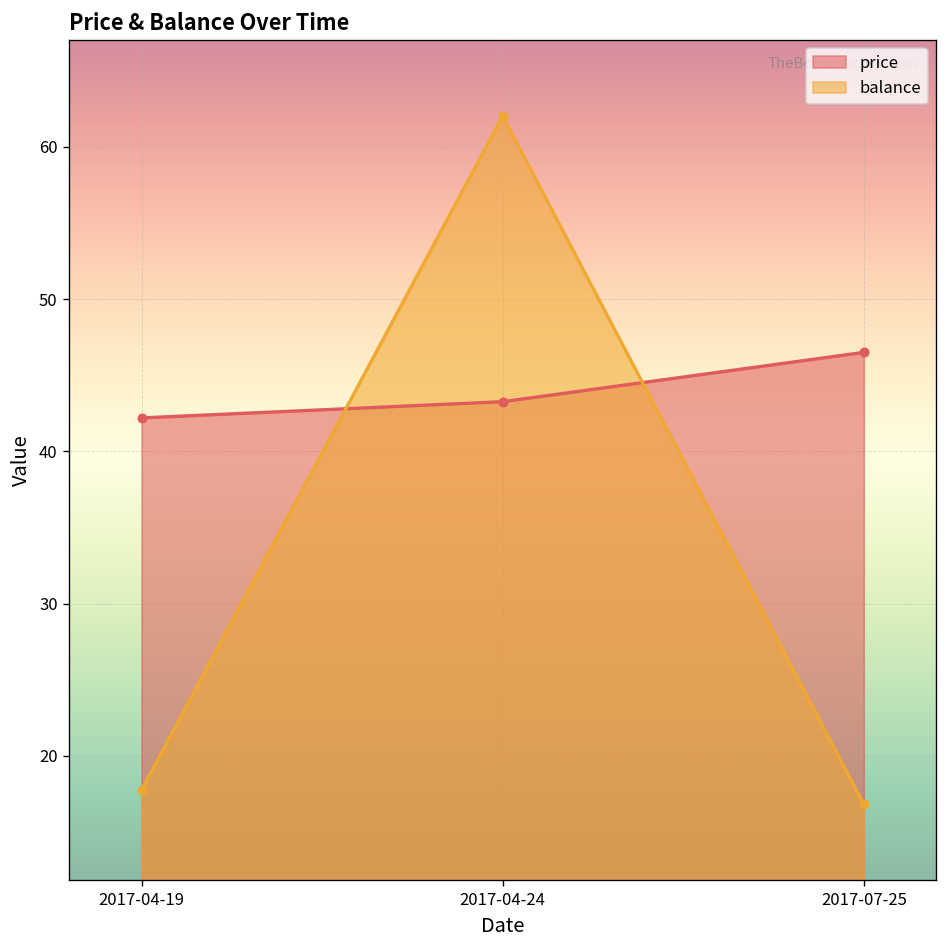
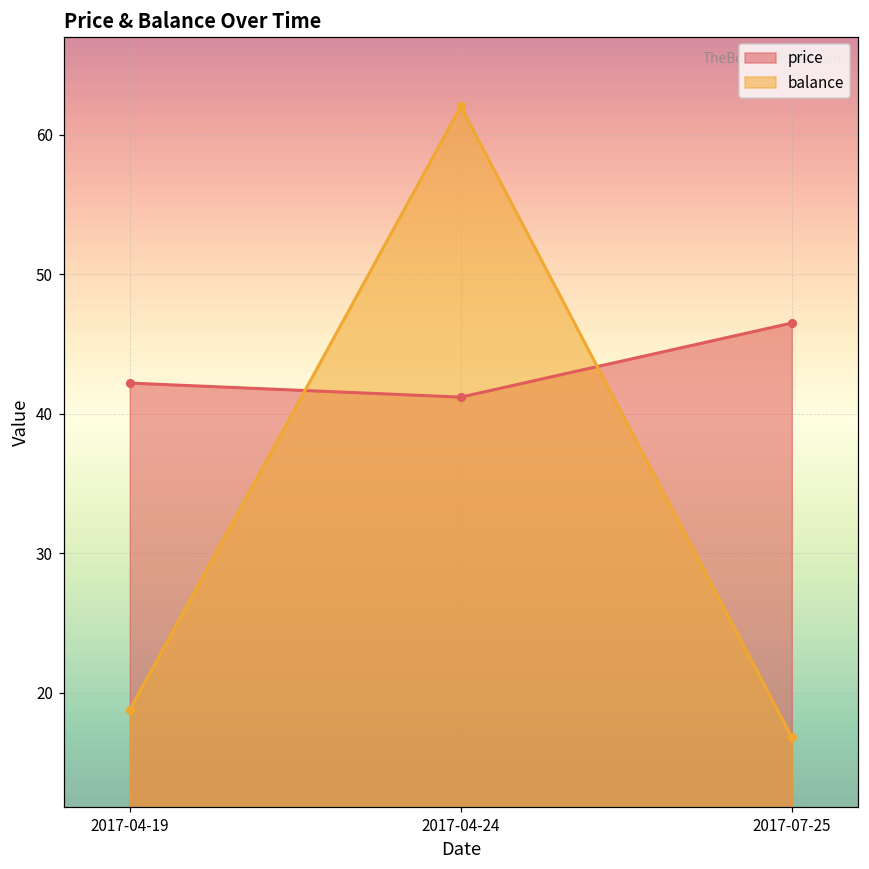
balance, 2017-04-19: 17.7 -> 18.8
price, 2017-04-24: 43.3 -> 41.2
